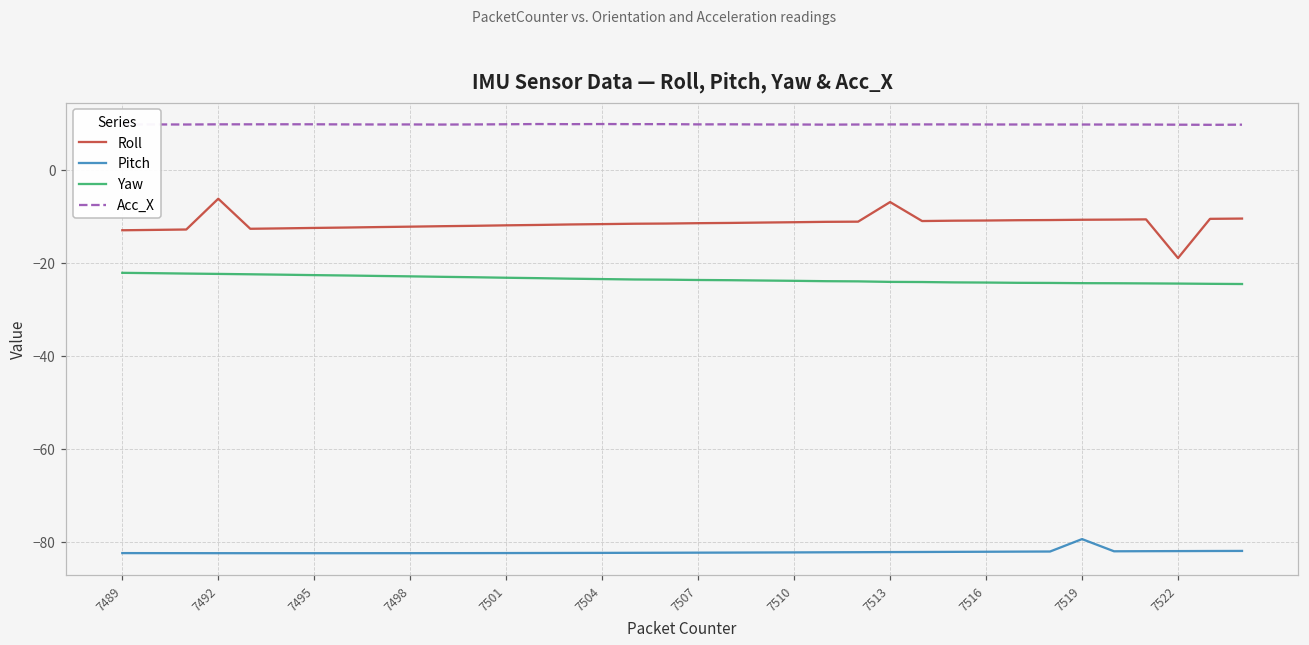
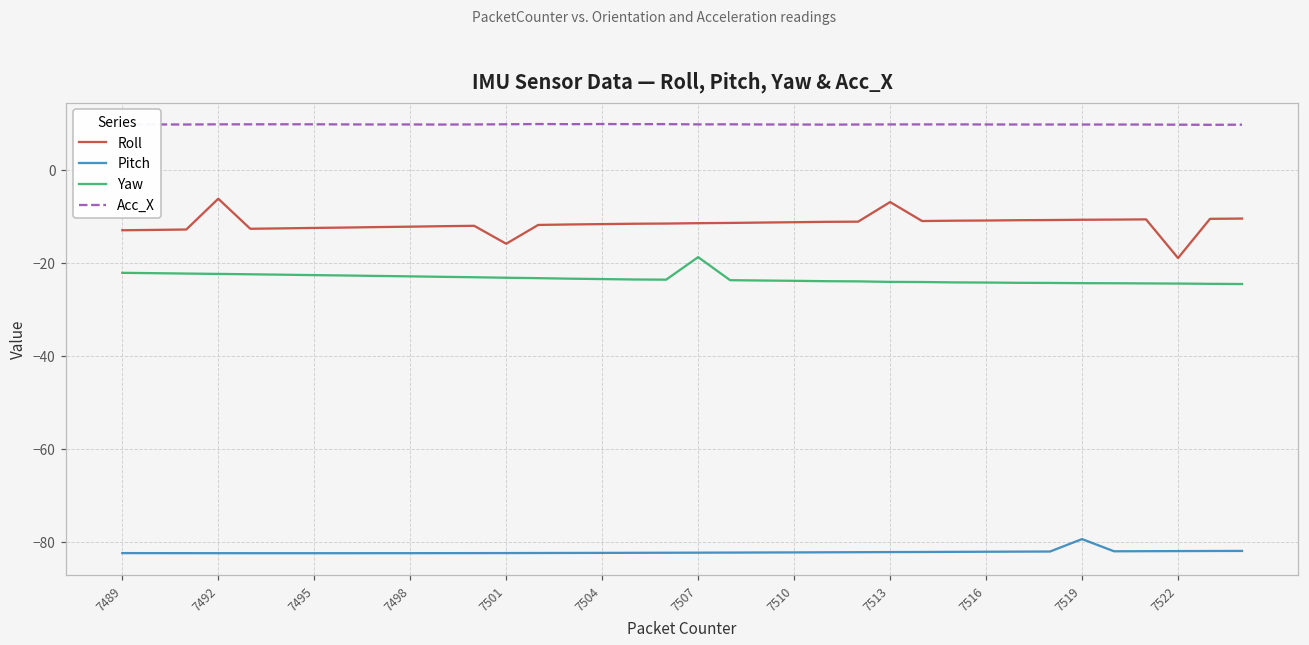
Roll, 7501: -12 -> -16
Yaw, 7507: -24 -> -19
